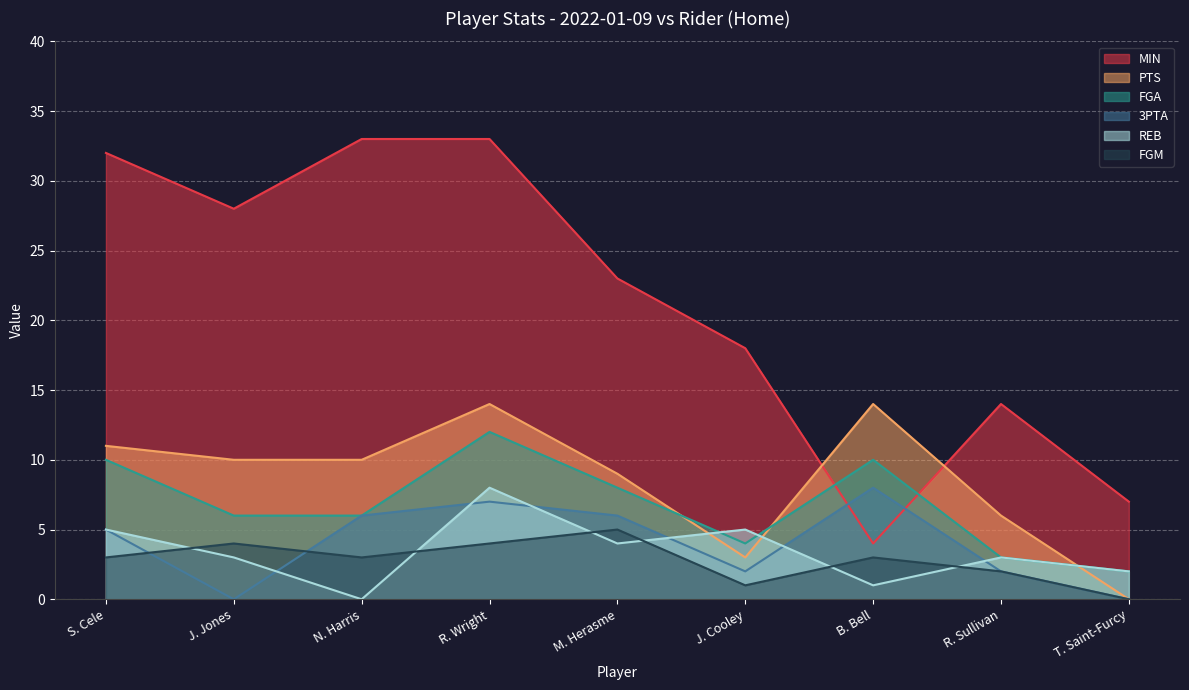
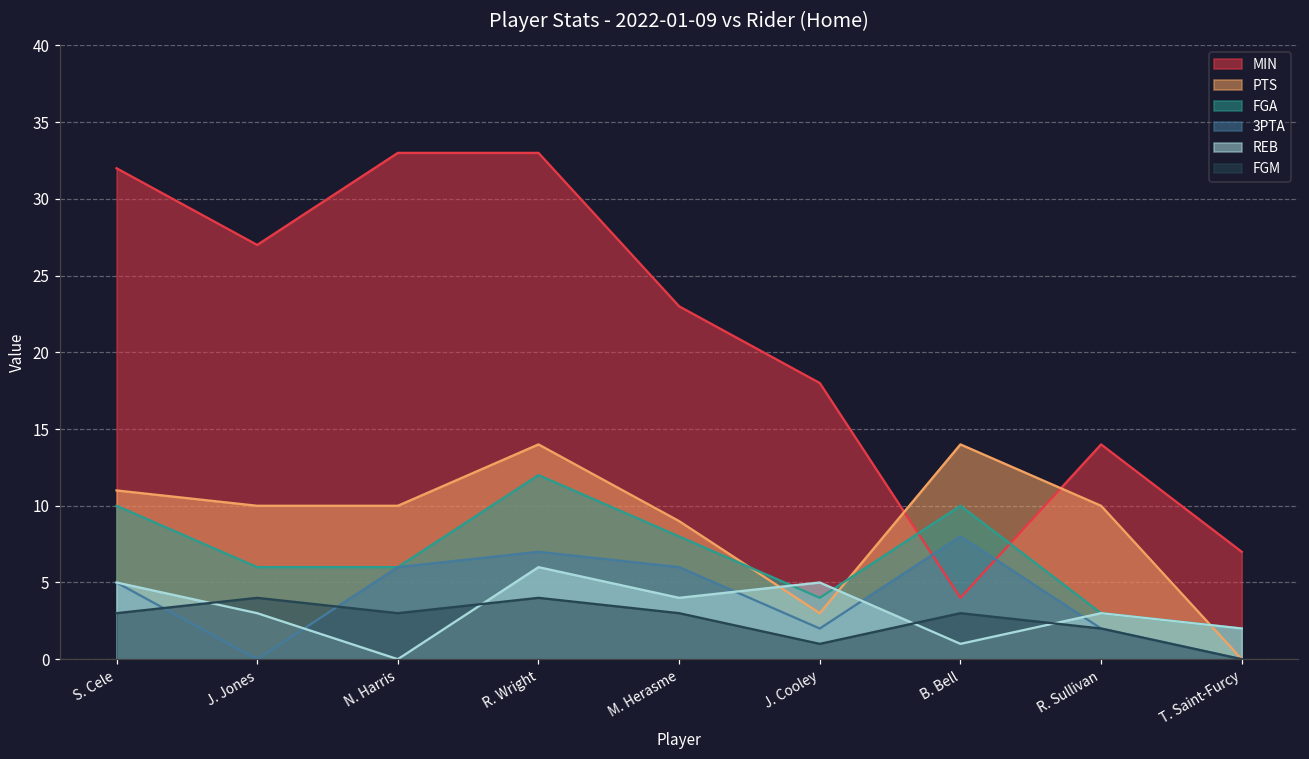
MIN, J. Jones: 28 -> 27
REB, R. Wright: 8 -> 6
FGM, M. Herasme: 5 -> 3
PTS, R. Sullivan: 6 -> 10
